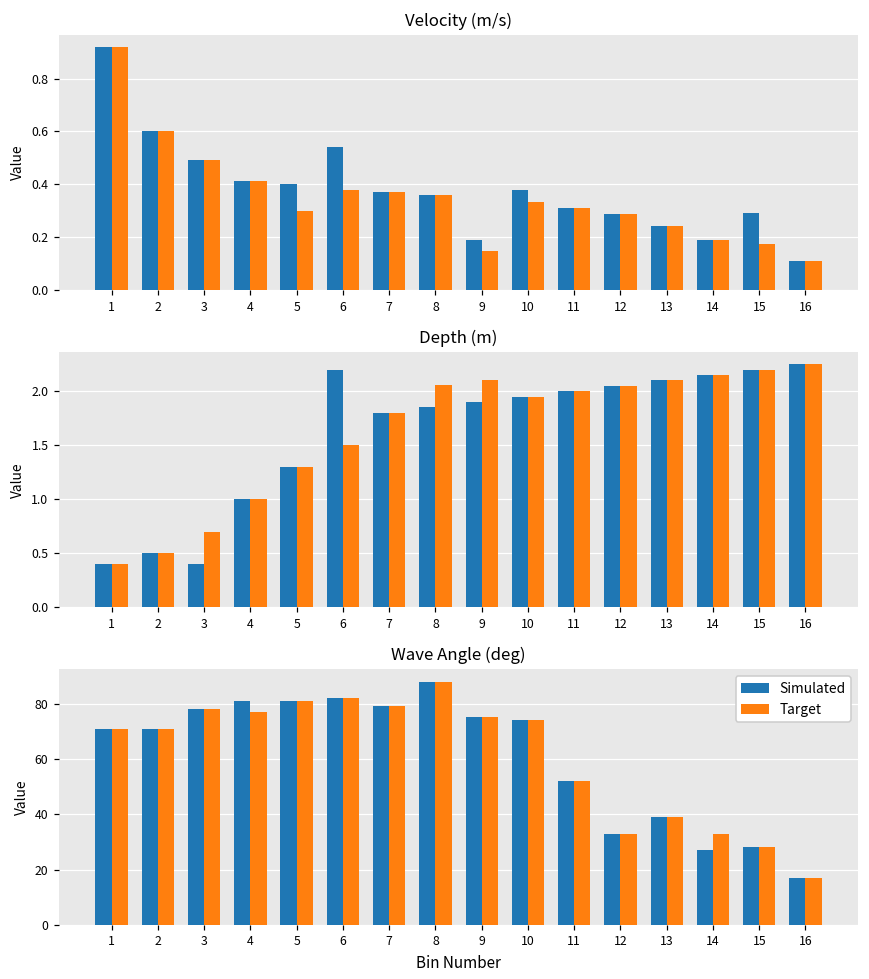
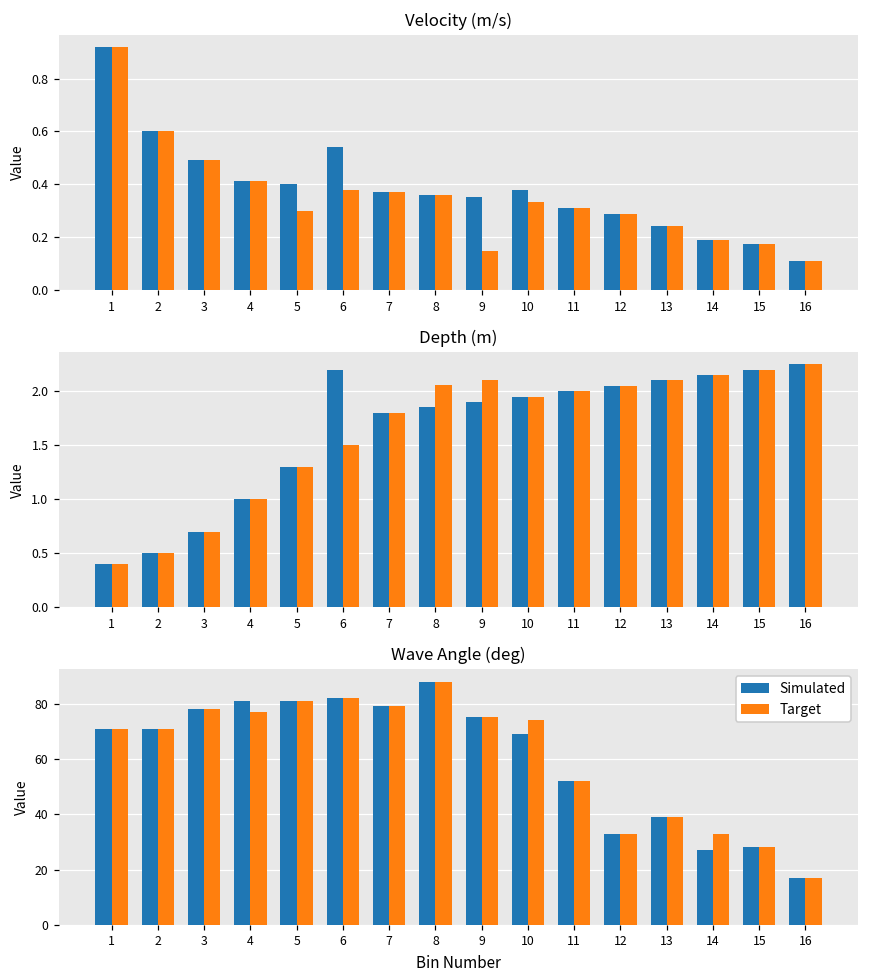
Velocity (m/s), Simulated, 9: 0.19 -> 0.35
Velocity (m/s), Simulated, 15: 0.29 -> 0.18
Depth (m), Simulated, 3: 0.4 -> 0.7
Wave Angle (deg), Simulated, 10: 74 -> 69
